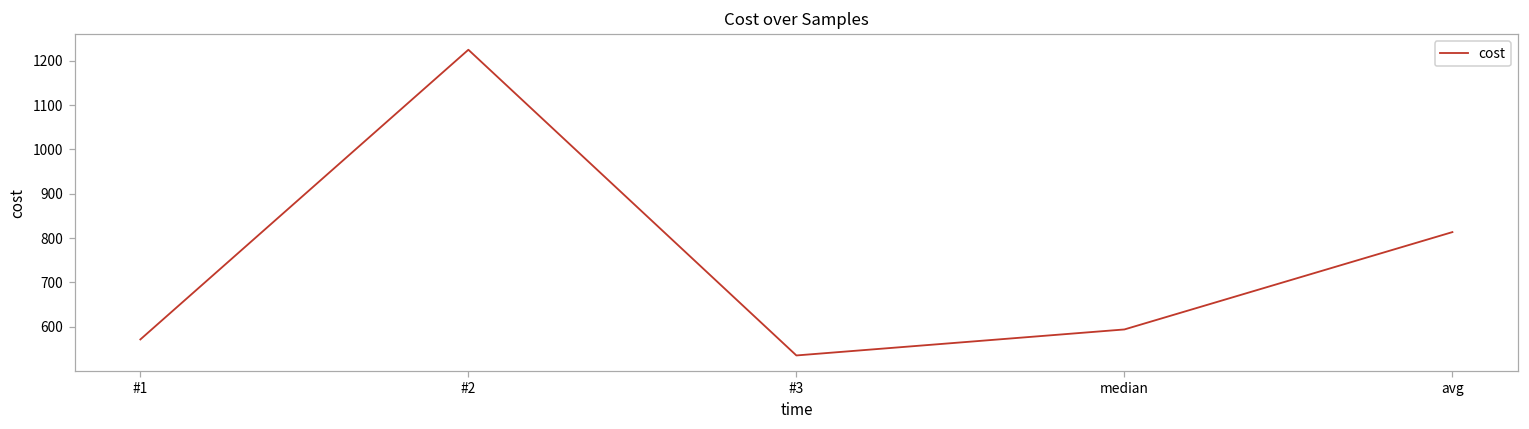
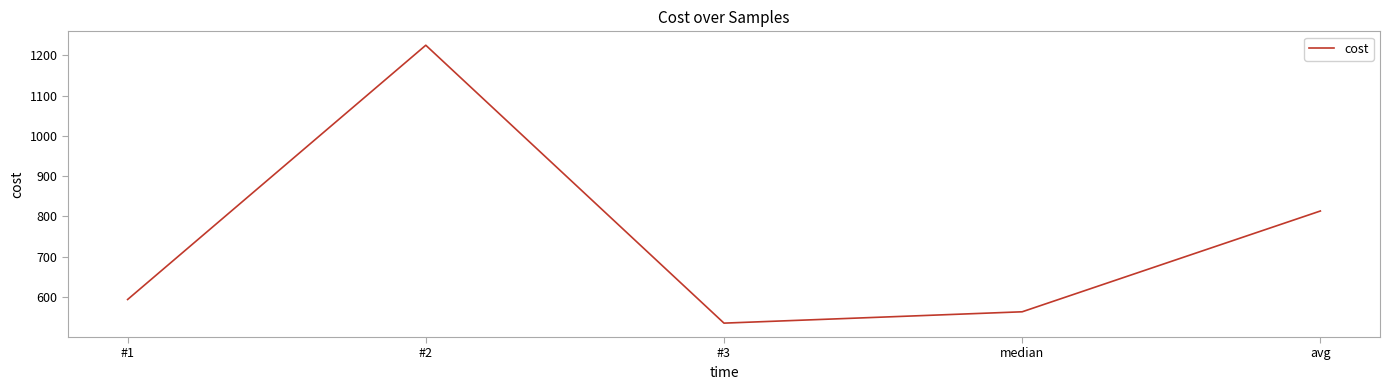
#1: 570 -> 590
median: 590 -> 560
